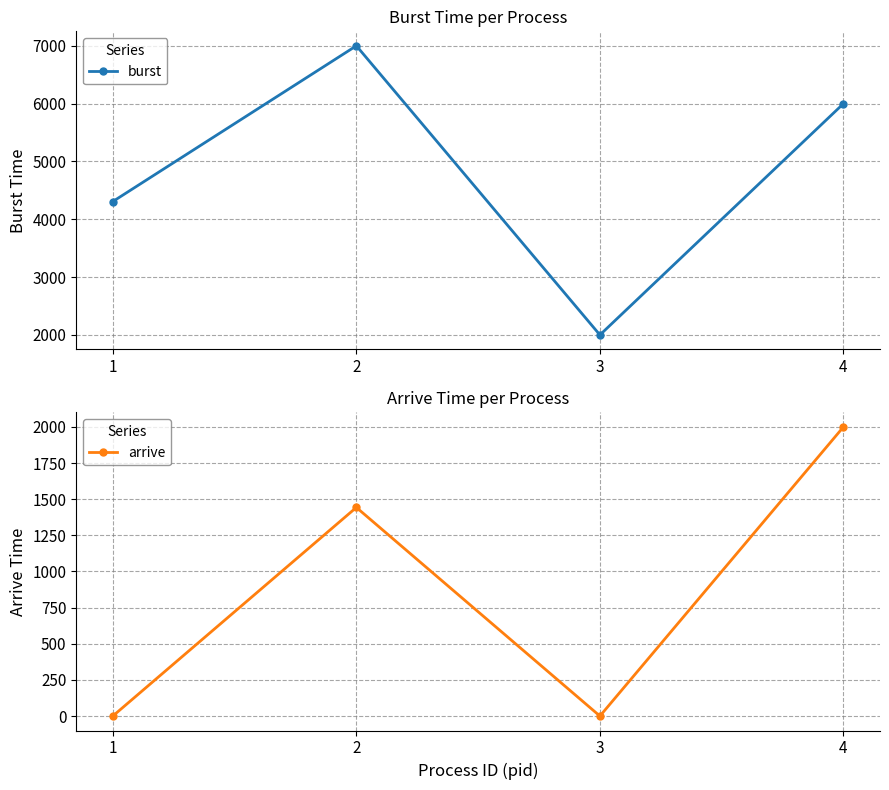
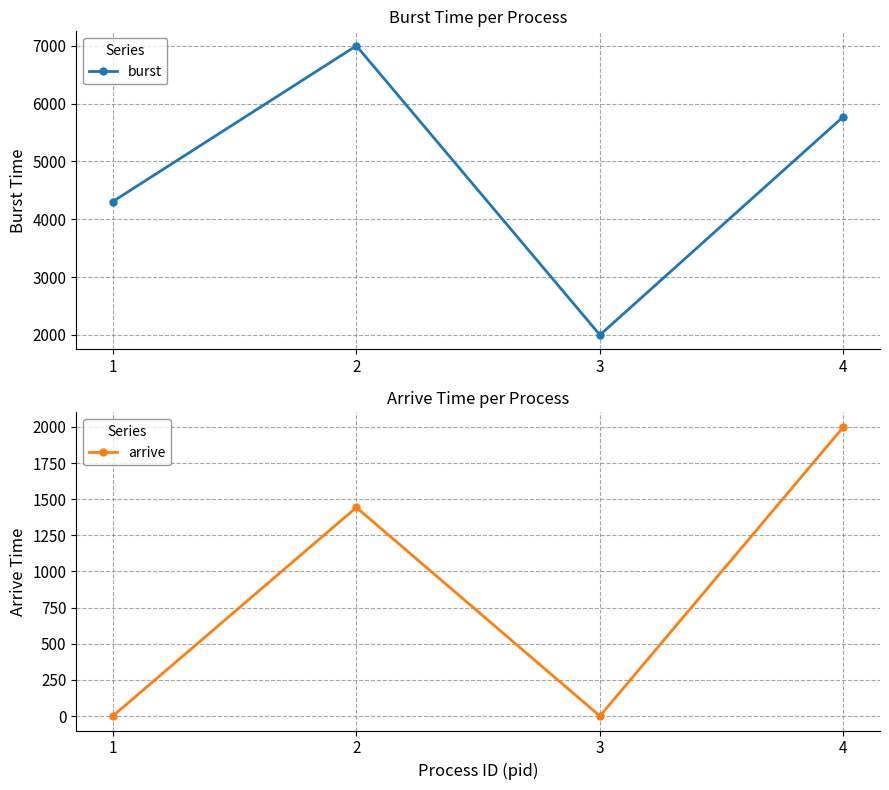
Burst Time per Process, 4: 6000 -> 5800
